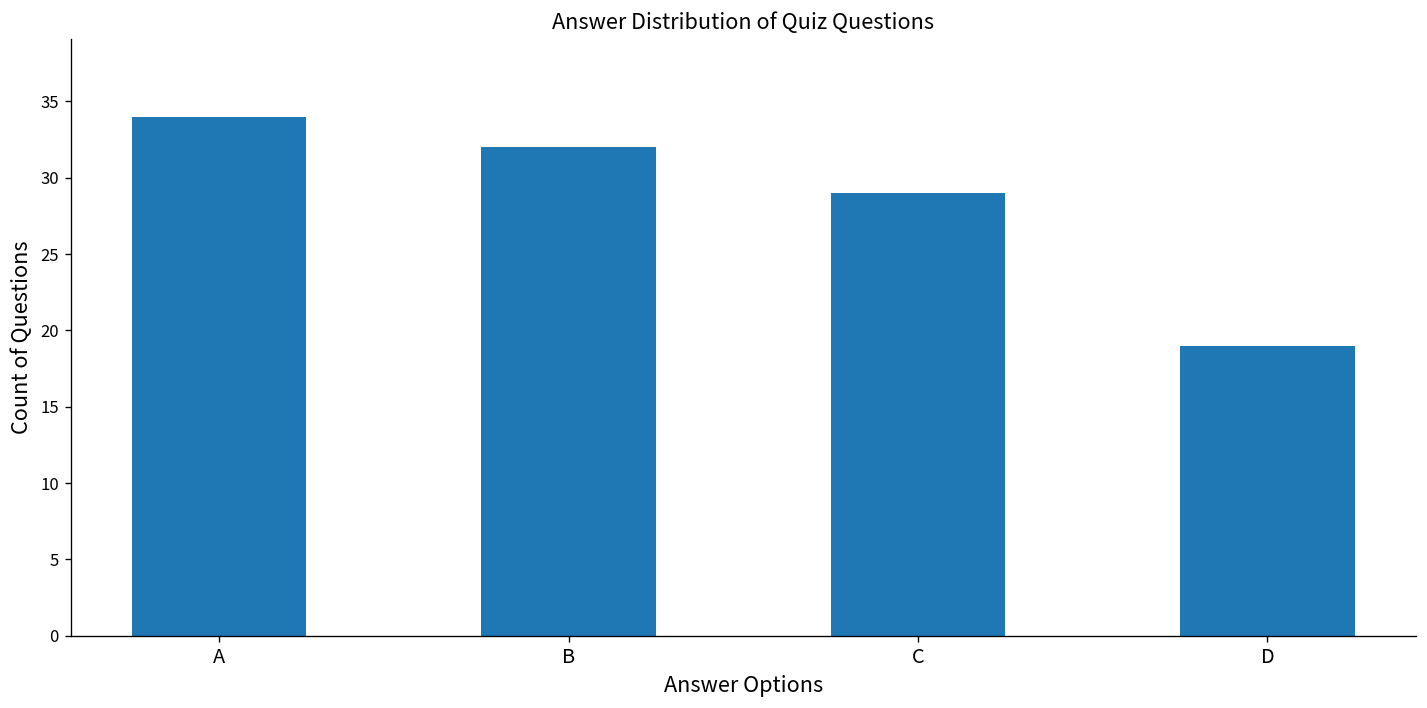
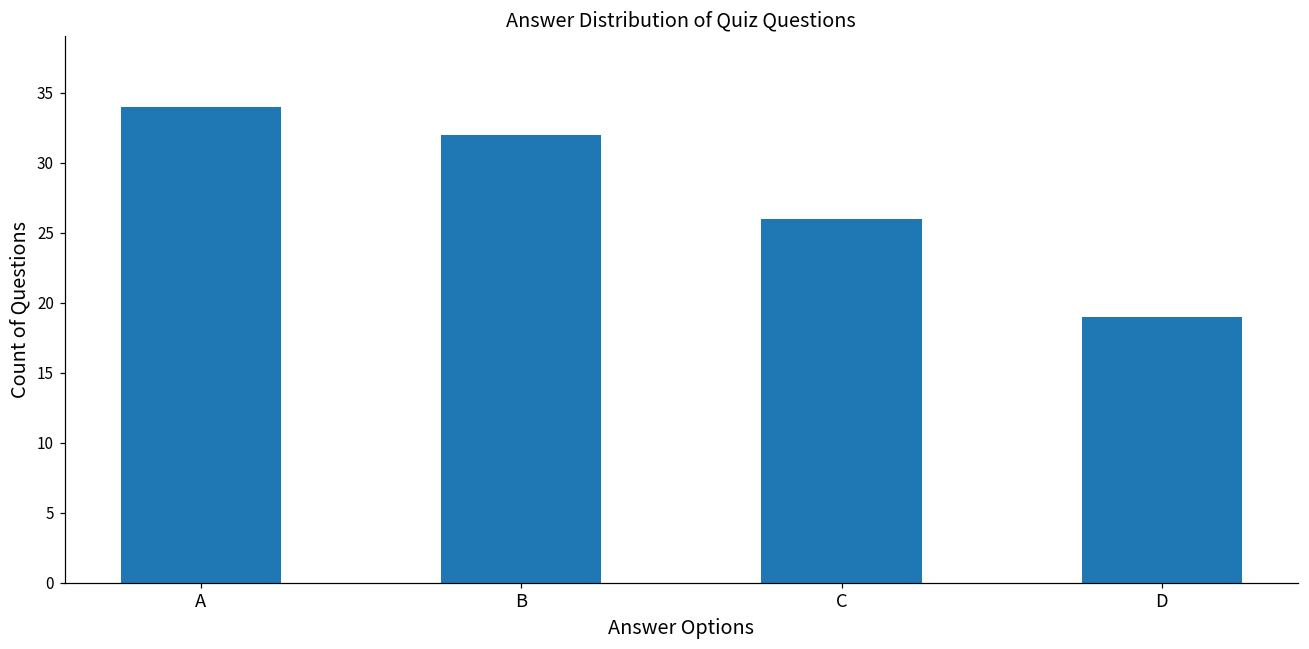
C: 29 -> 26
